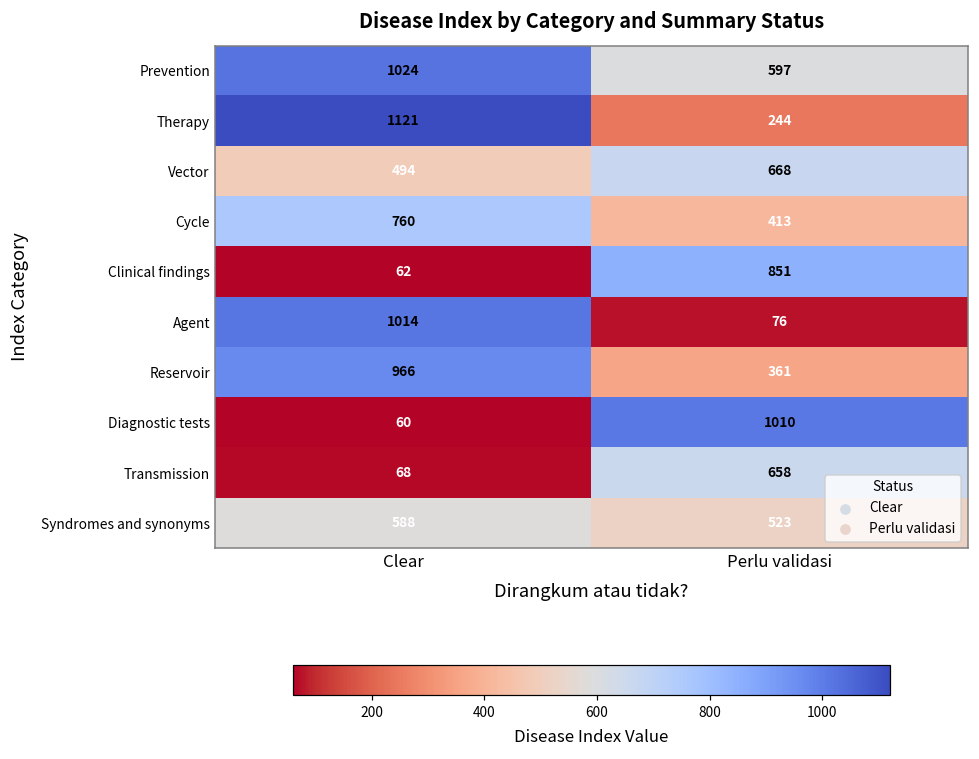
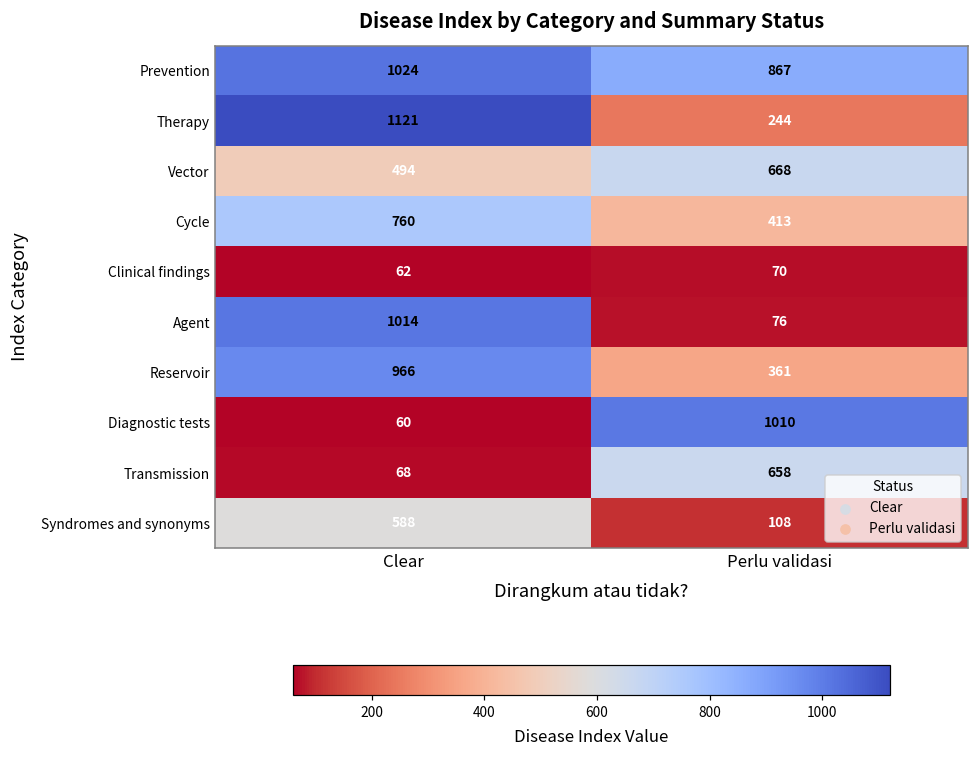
Prevention, Perlu validasi: 597 -> 867
Clinical findings, Perlu validasi: 851 -> 70
Syndromes and synonyms, Perlu validasi: 523 -> 108
